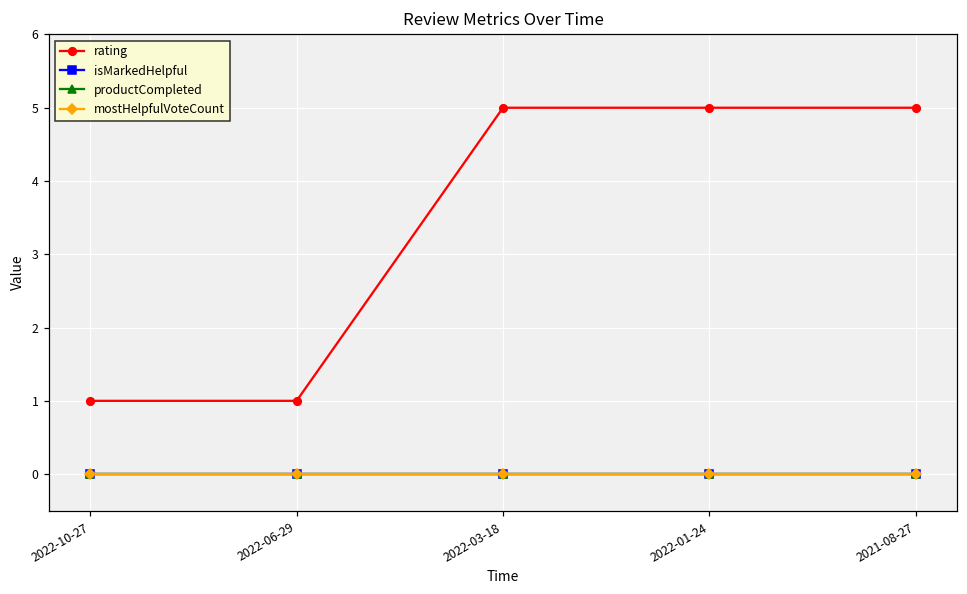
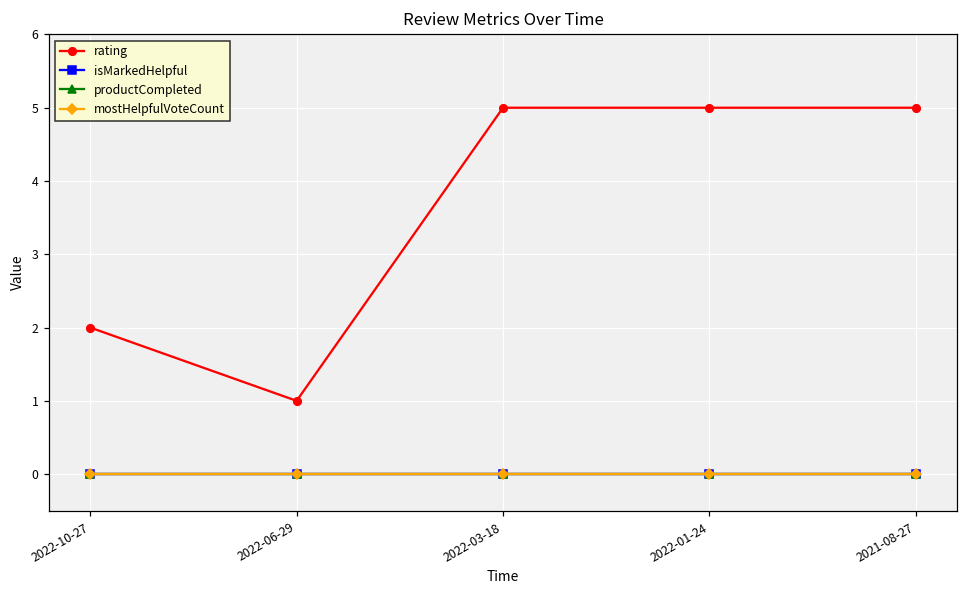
rating, 2022-10-27: 1 -> 2
